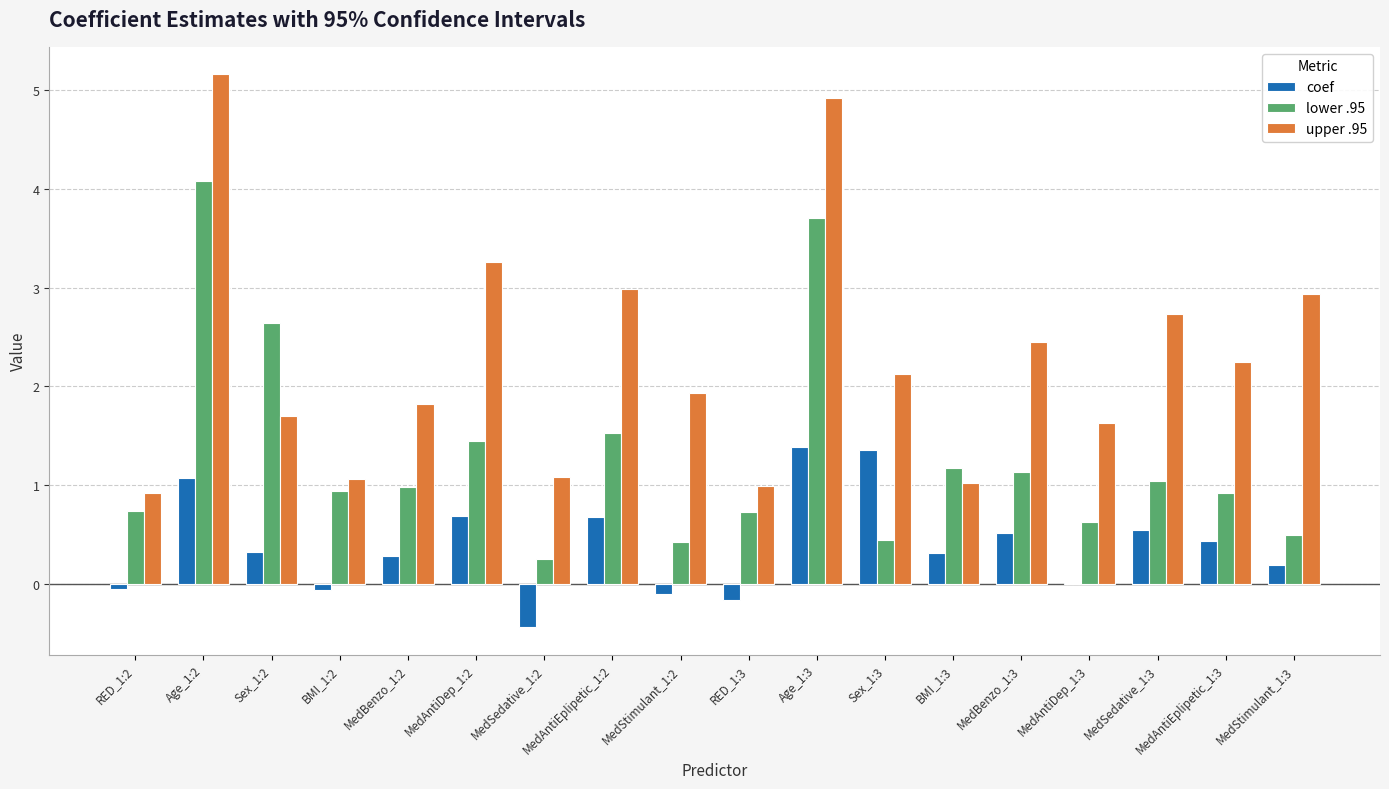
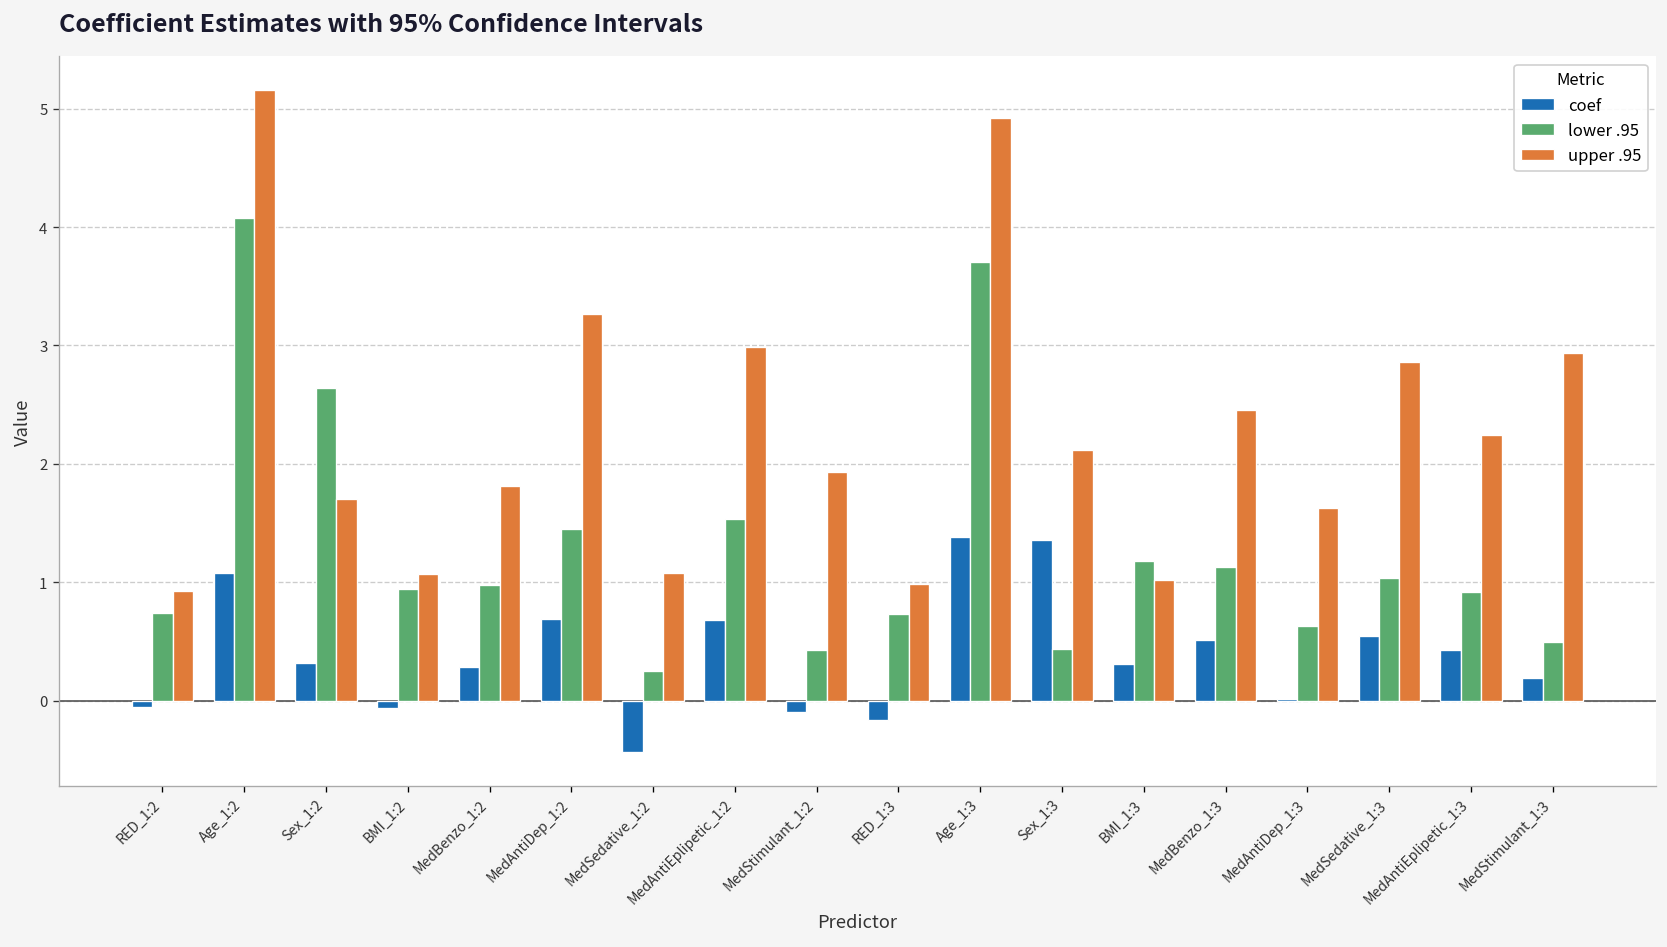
upper .95, MedSedative_1:3: 2.7 -> 2.9
